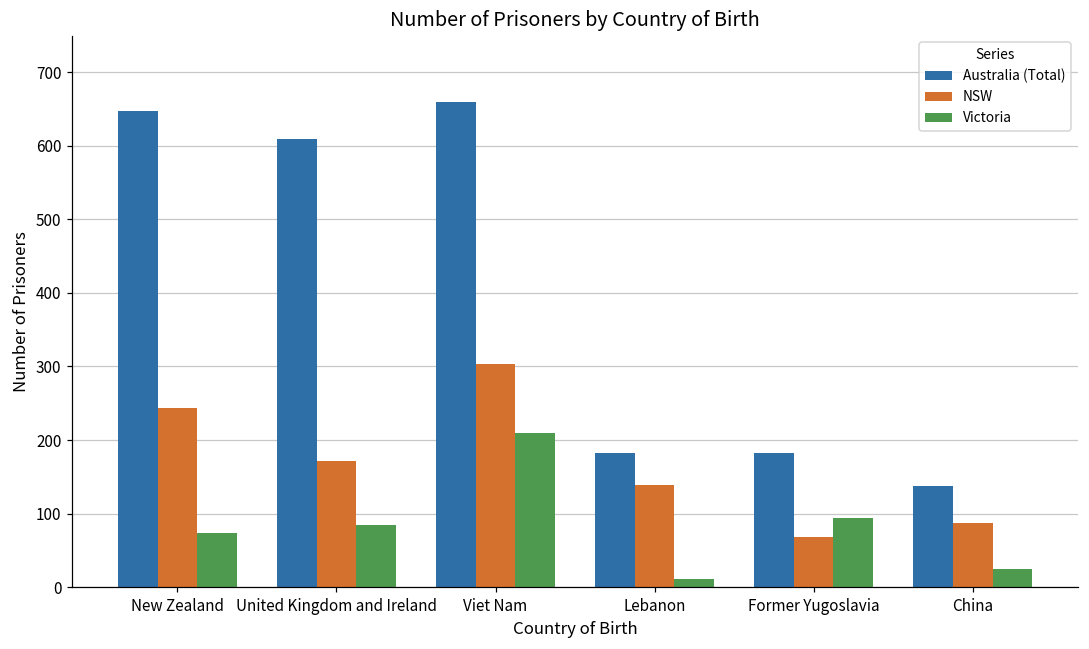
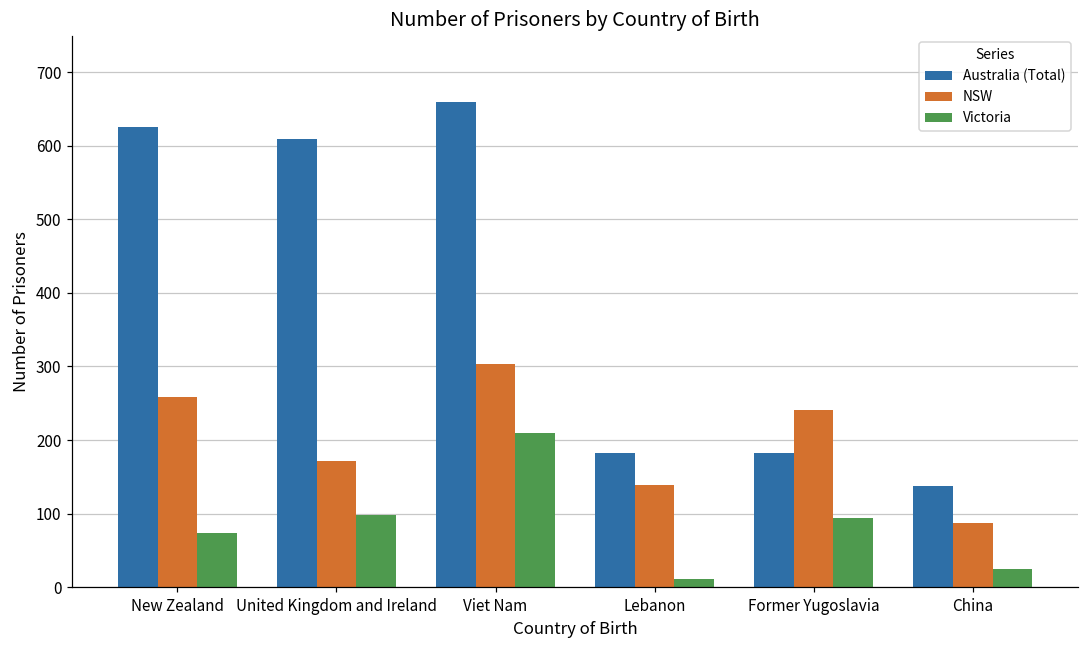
Australia (Total), New Zealand: 650 -> 630
NSW, New Zealand: 240 -> 260
Victoria, United Kingdom and Ireland: 90 -> 100
NSW, Former Yugoslavia: 70 -> 240
